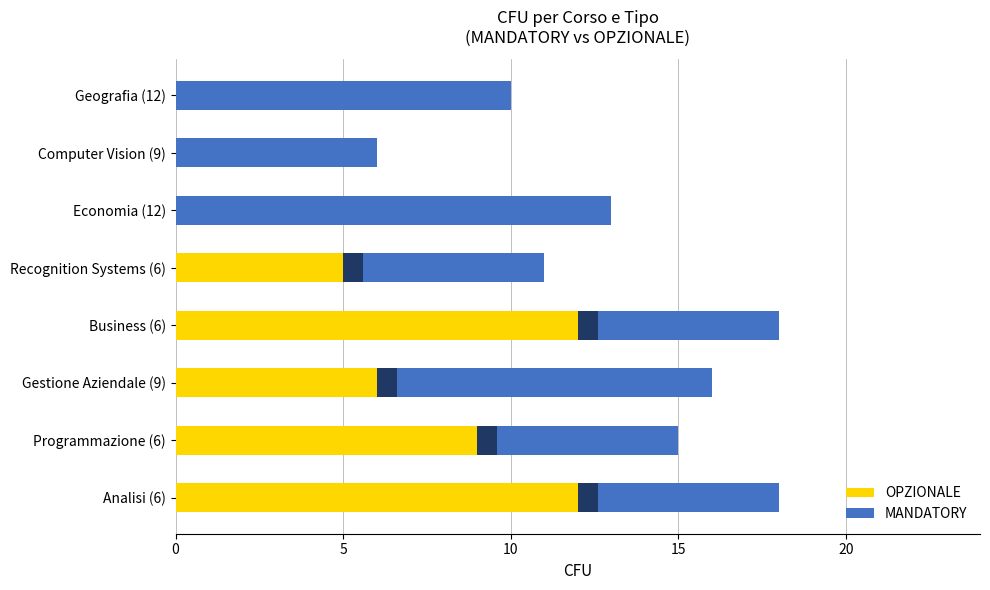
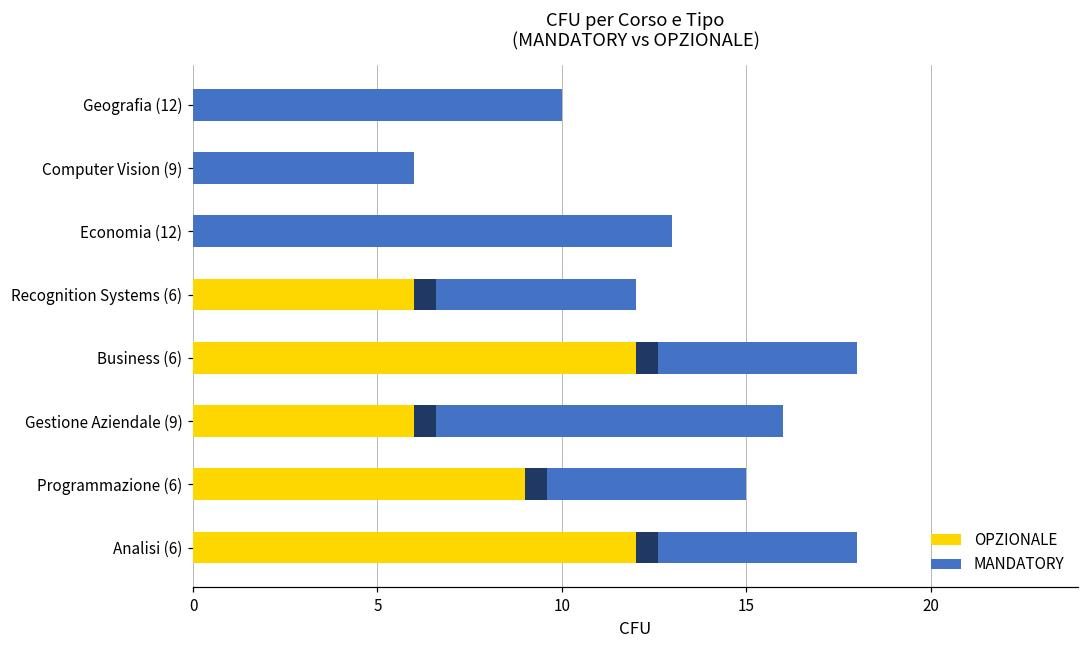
OPZIONALE, Recognition Systems (6): 5 -> 6
